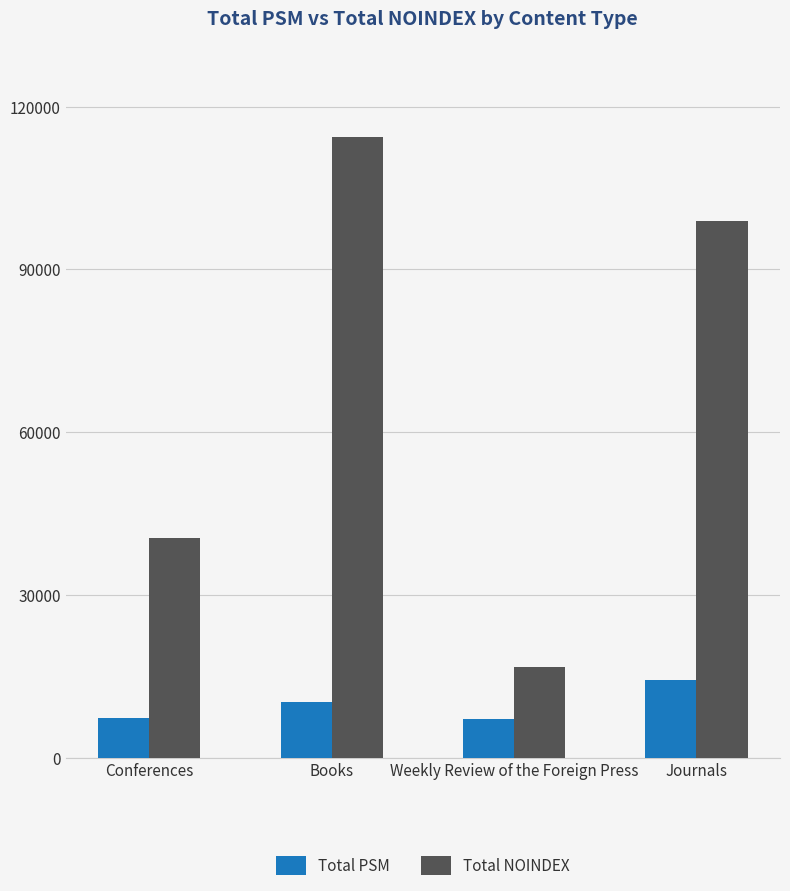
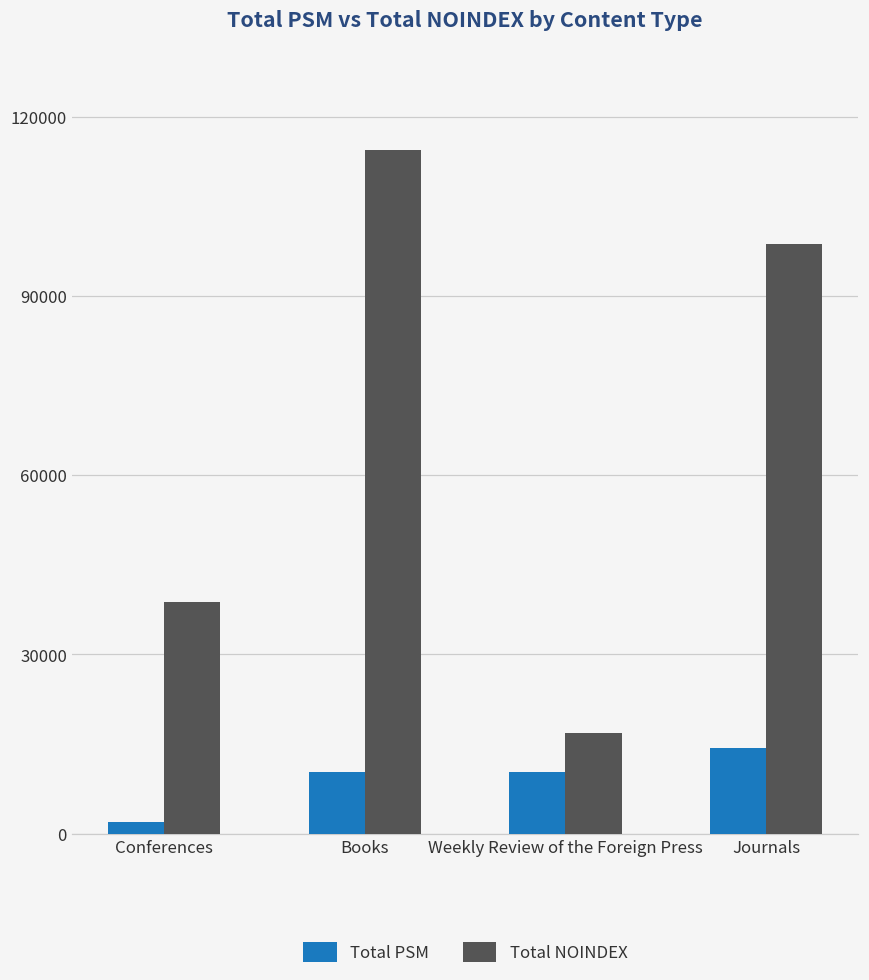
Total PSM, Conferences: 7000 -> 2000
Total NOINDEX, Conferences: 41000 -> 39000
Total PSM, Weekly Review of the Foreign Press: 7000 -> 10000
